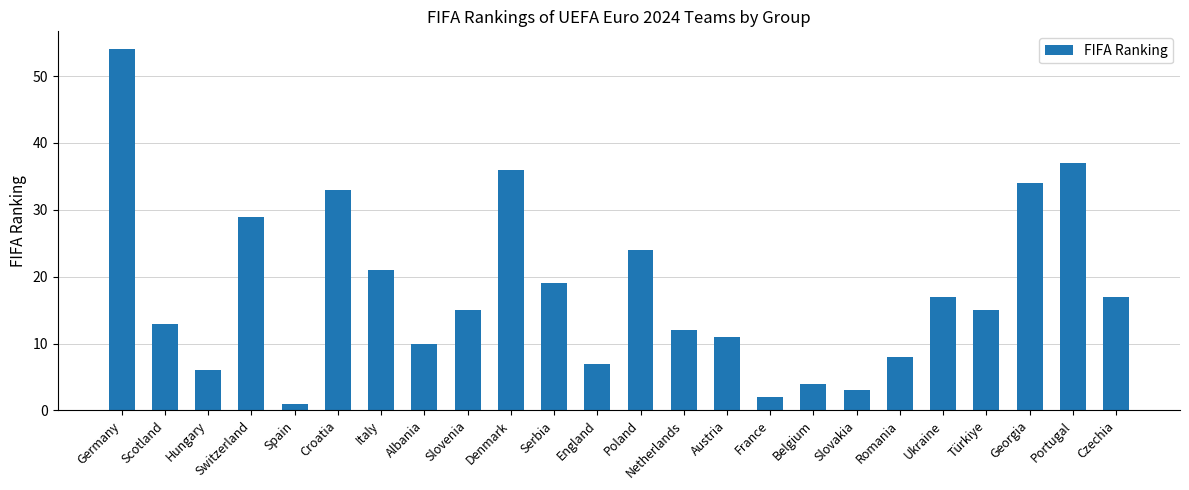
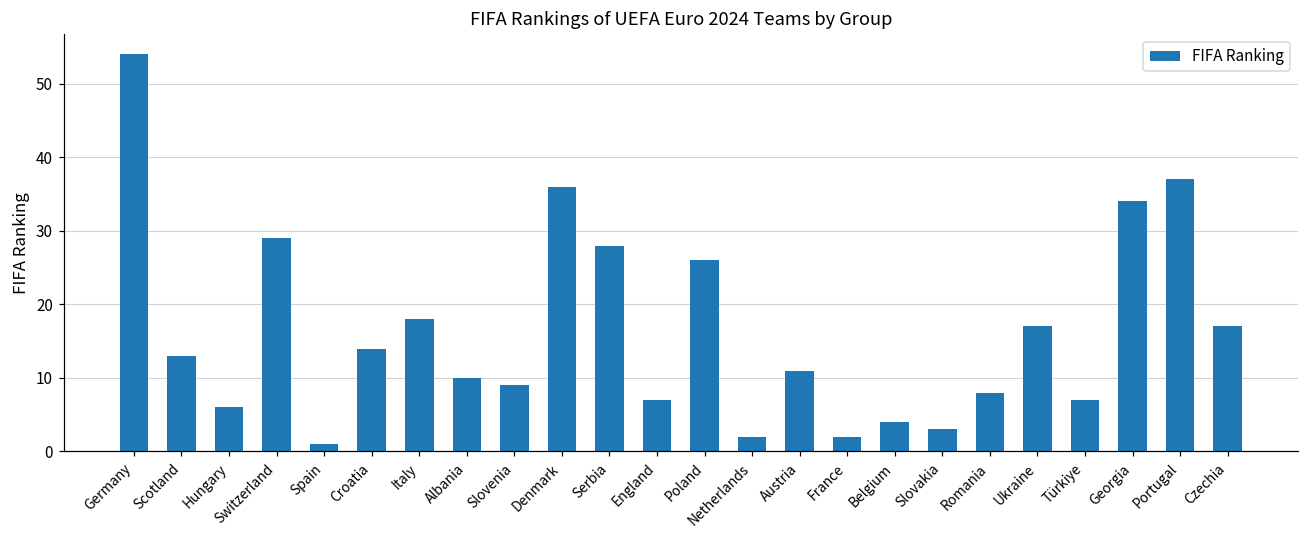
Croatia: 33 -> 14
Italy: 21 -> 18
Slovenia: 15 -> 9
Serbia: 19 -> 28
Poland: 24 -> 26
Netherlands: 12 -> 2
Türkiye: 15 -> 7
